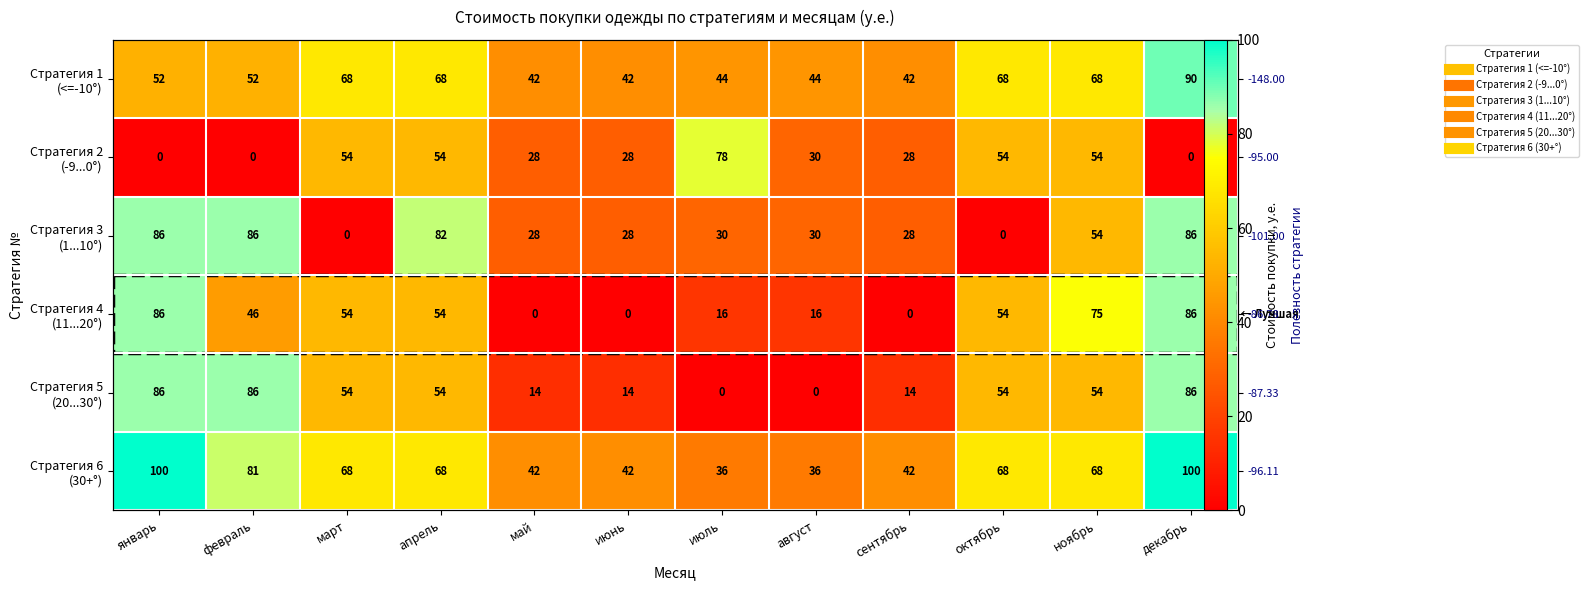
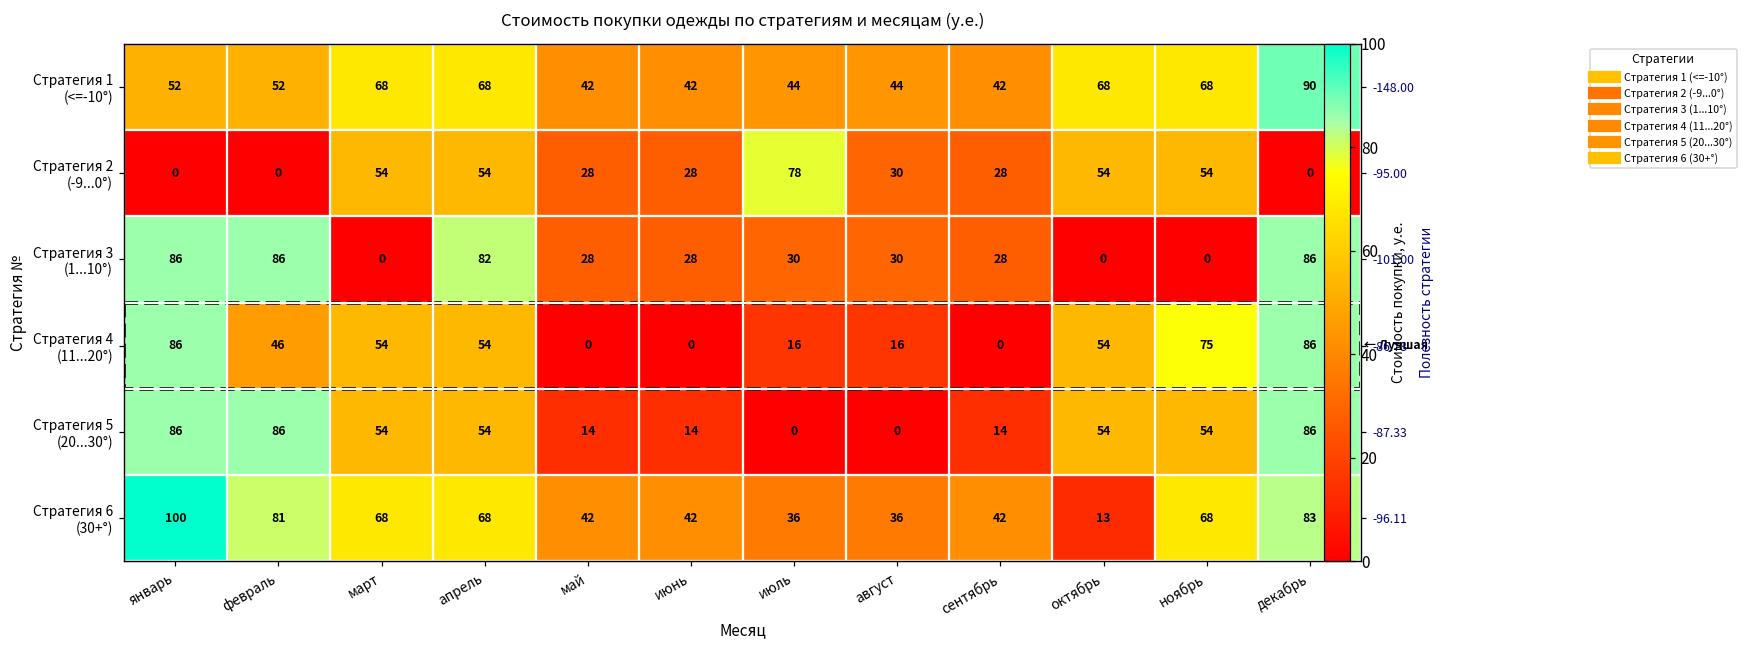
Стратегия 3 (1...10°), ноябрь: 54 -> 0
Стратегия 6 (30+°), октябрь: 68 -> 13
Стратегия 6 (30+°), декабрь: 100 -> 83
